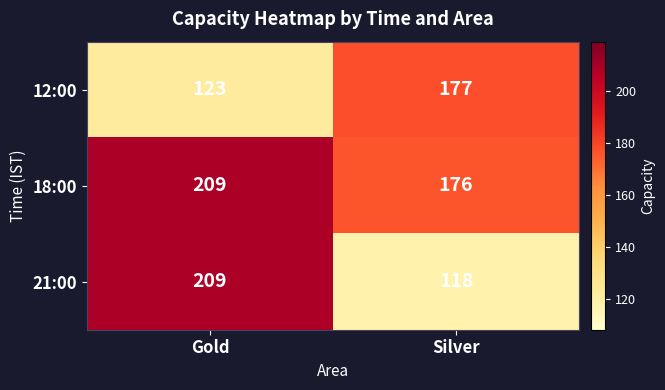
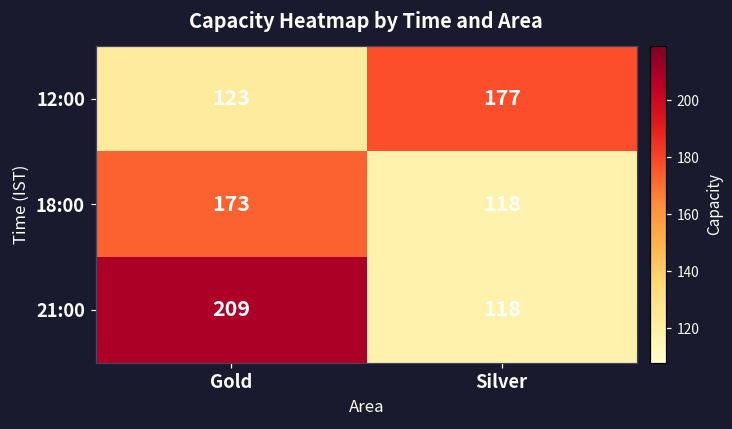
18:00, Gold: 209 -> 173
18:00, Silver: 176 -> 118
